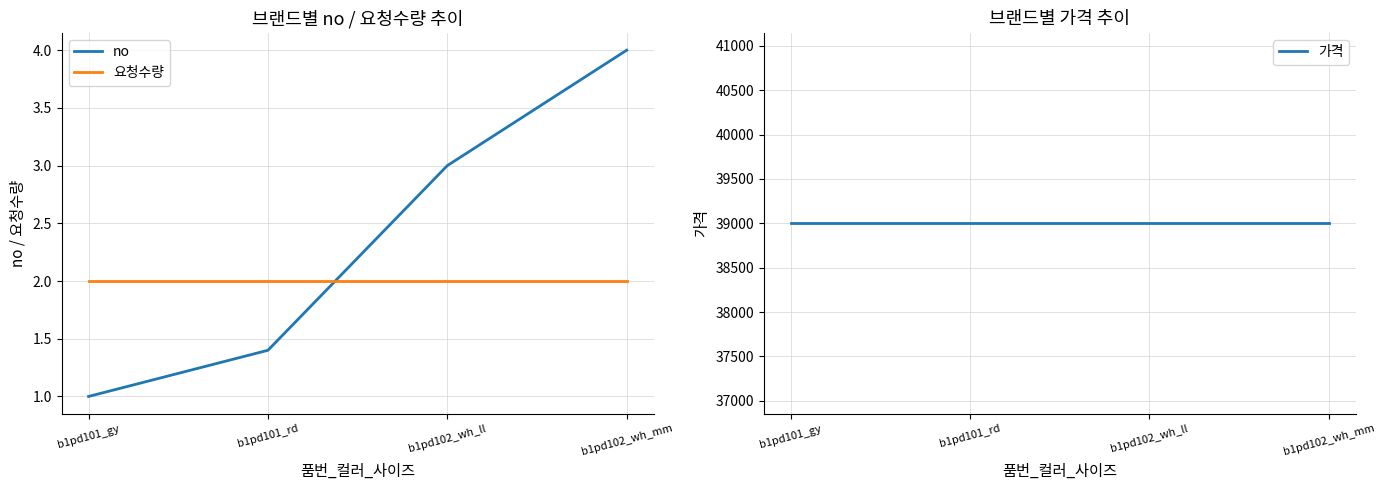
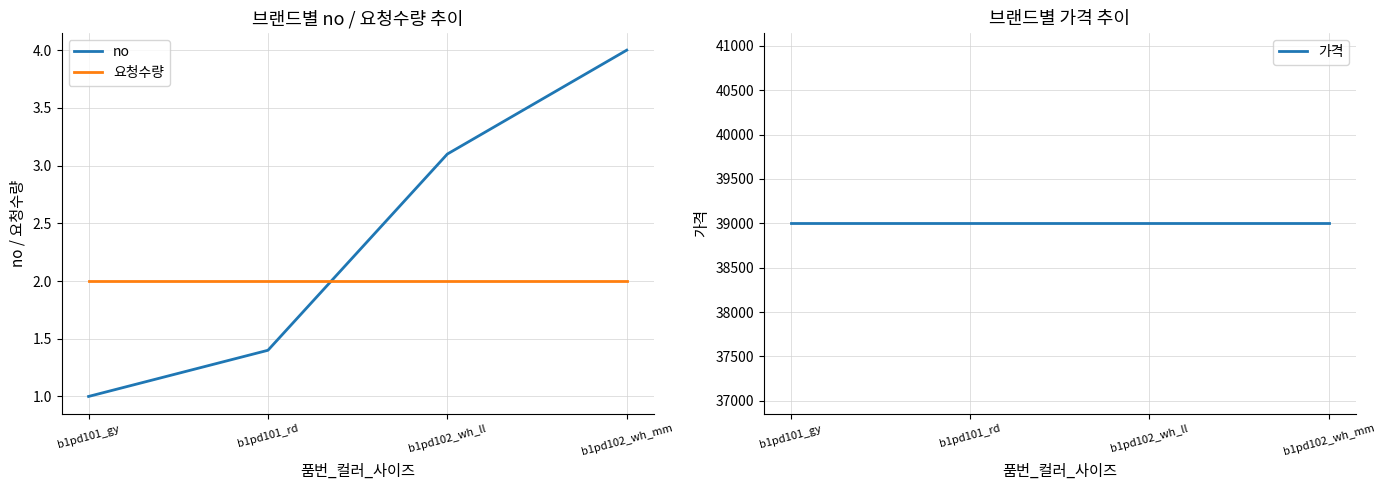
브랜드별 no / 요청수량 추이, no, b1pd102_wh_ll: 3.0 -> 3.1
